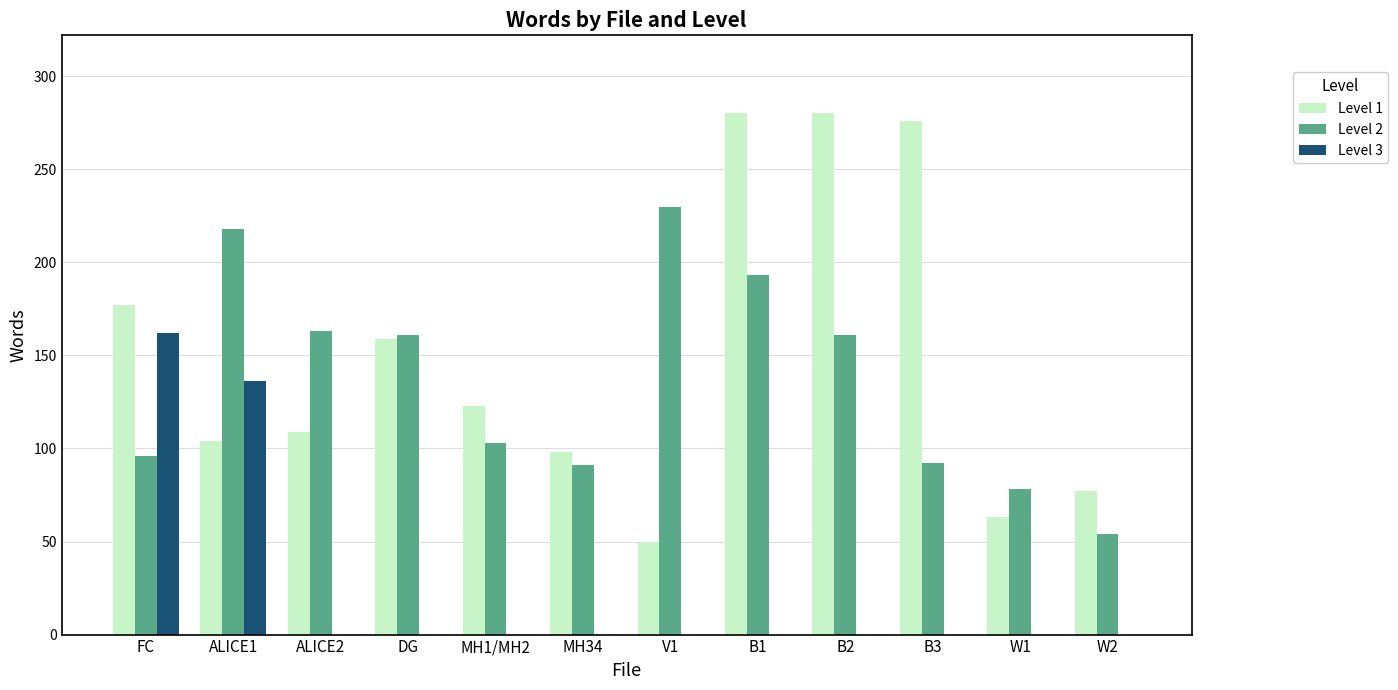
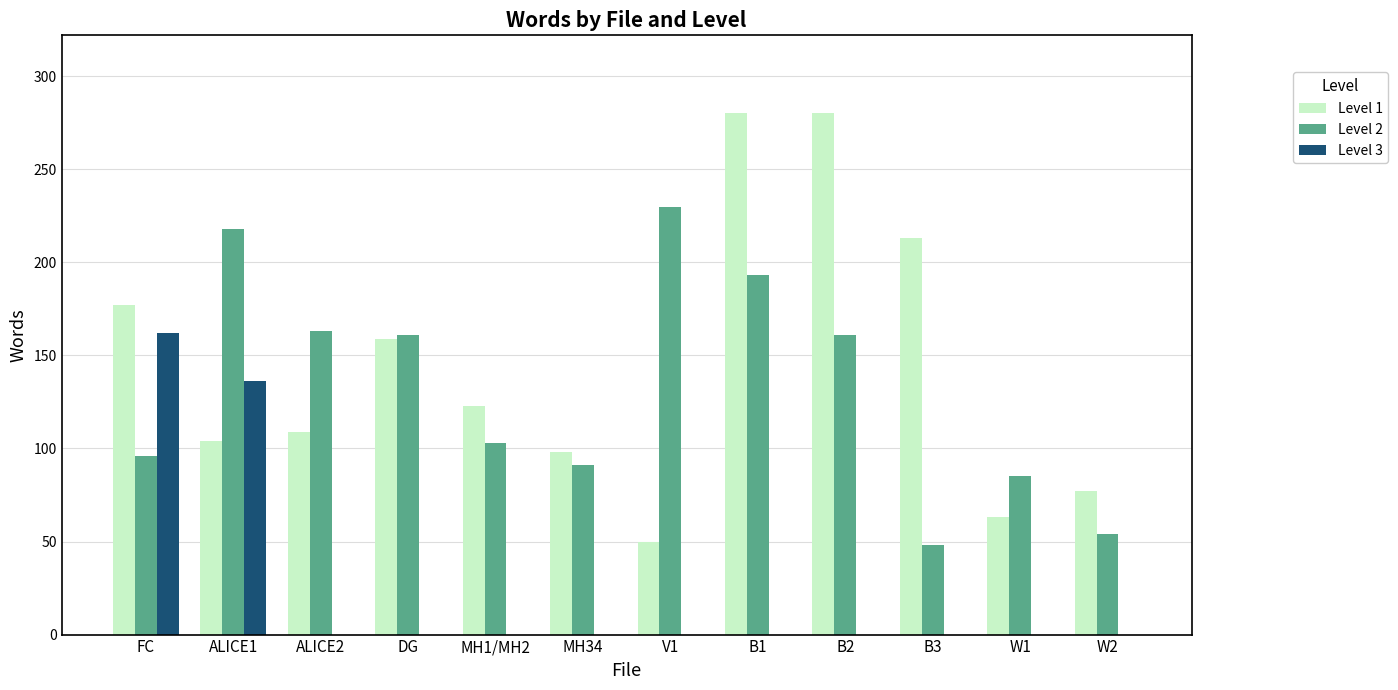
Level 1, B3: 276 -> 213
Level 2, B3: 92 -> 48
Level 2, W1: 78 -> 85
